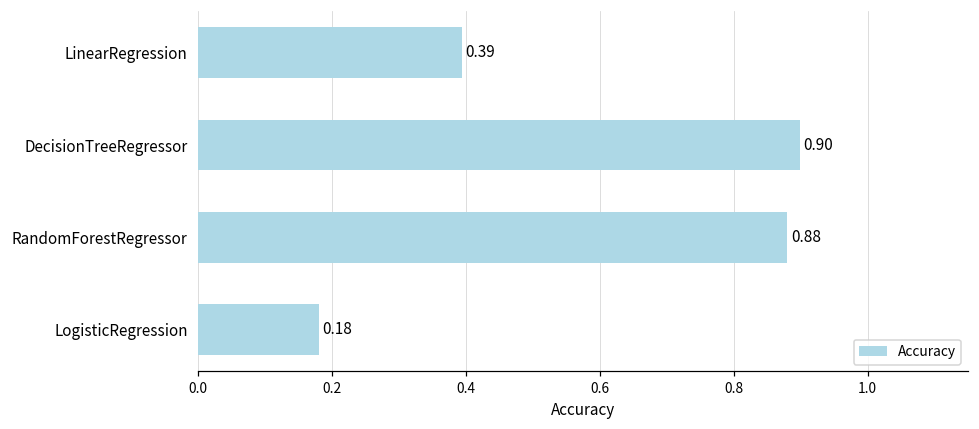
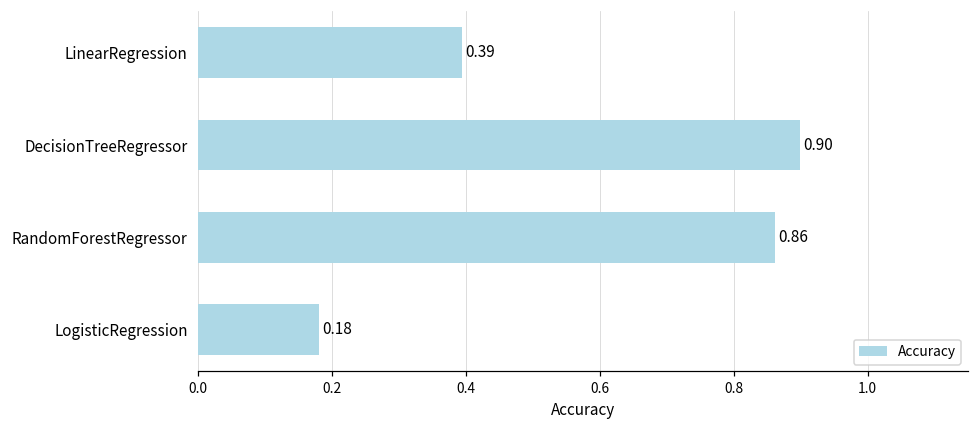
RandomForestRegressor: 0.88 -> 0.86
